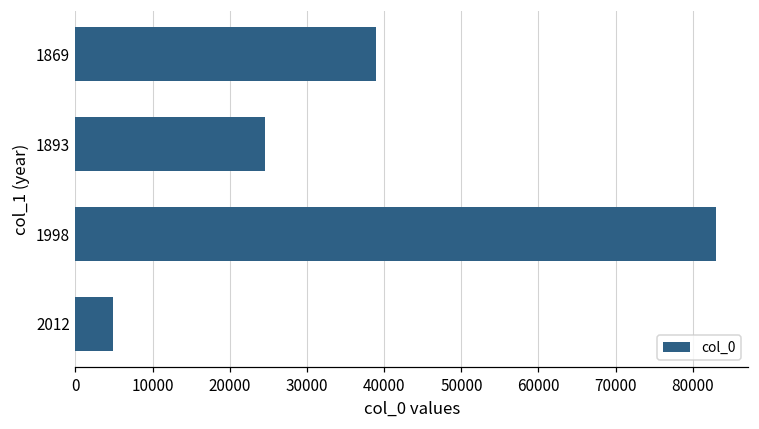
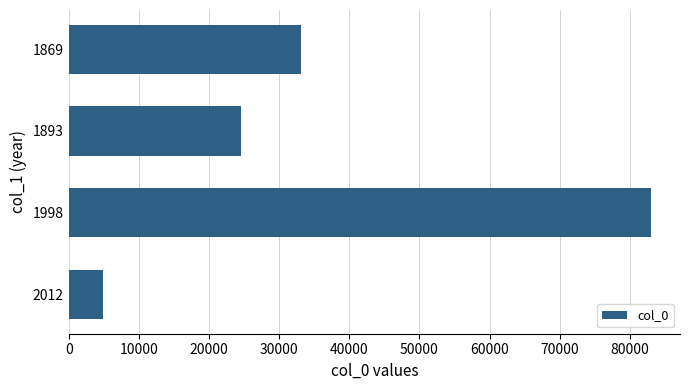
1869: 39000 -> 33000
